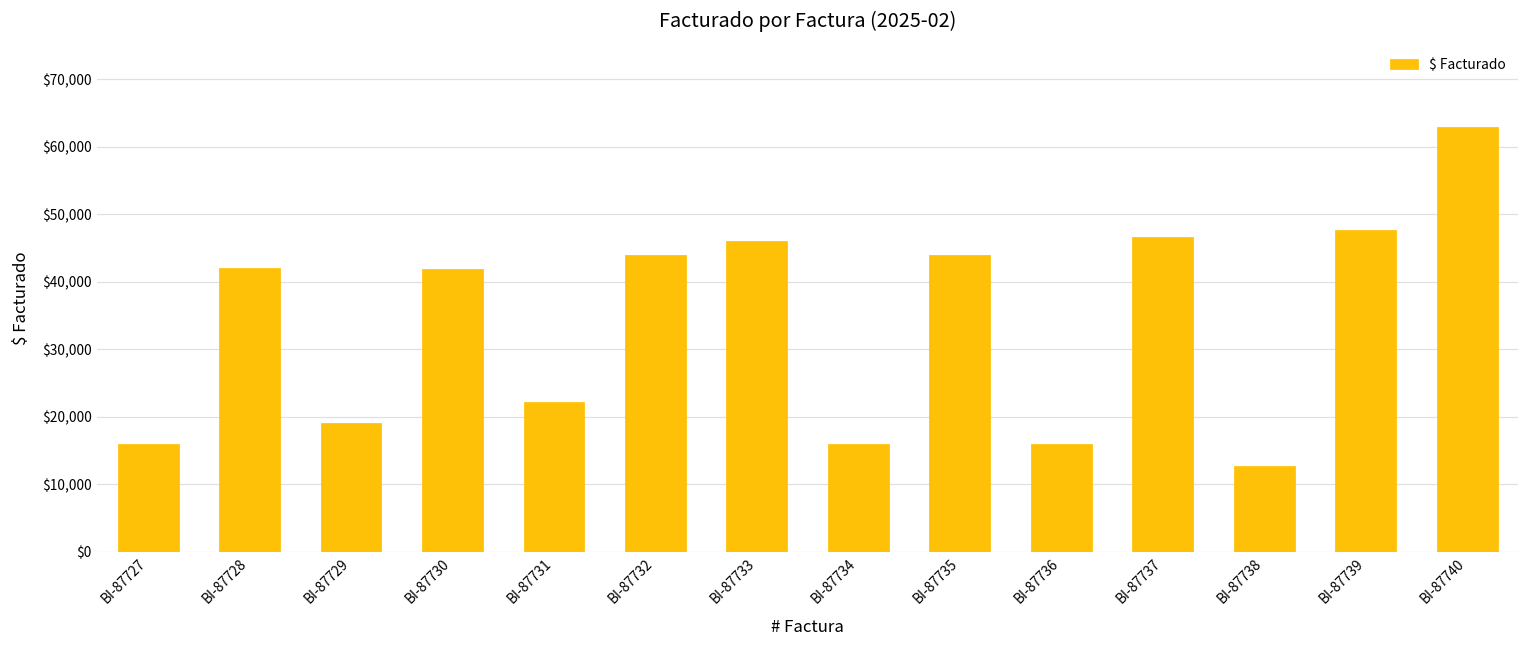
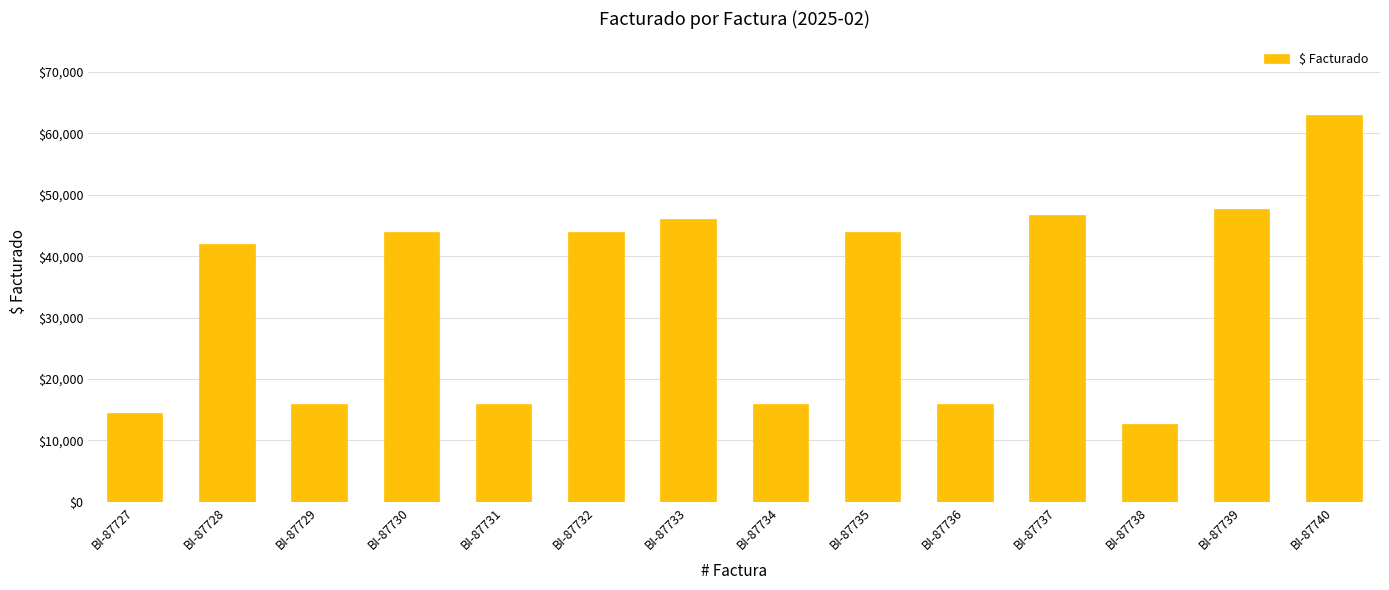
BI-87727: $16,000 -> $14,000
BI-87729: $19,000 -> $16,000
BI-87730: $42,000 -> $44,000
BI-87731: $22,000 -> $16,000
